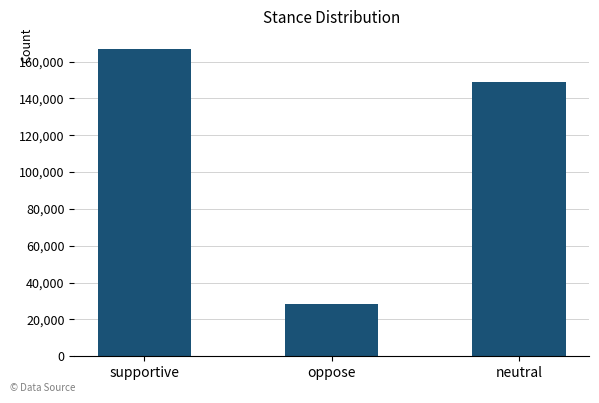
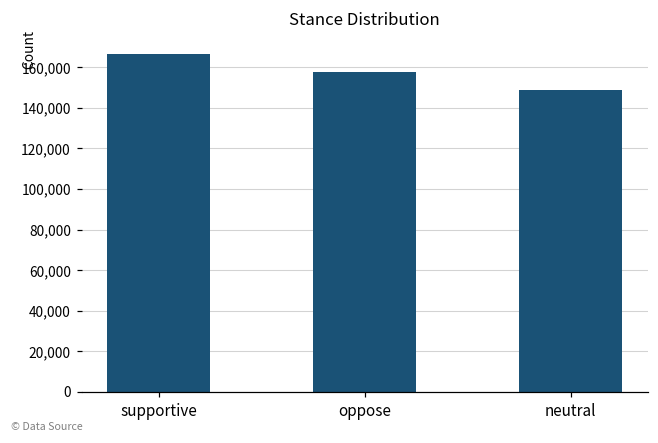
oppose: 28,000 -> 158,000
